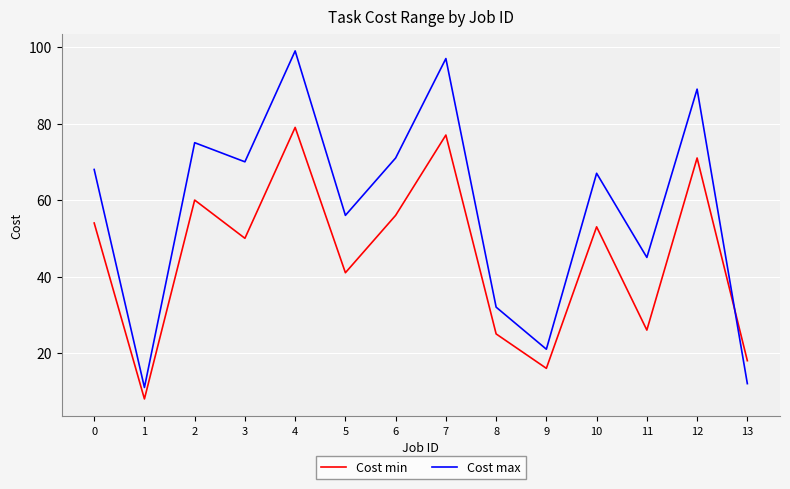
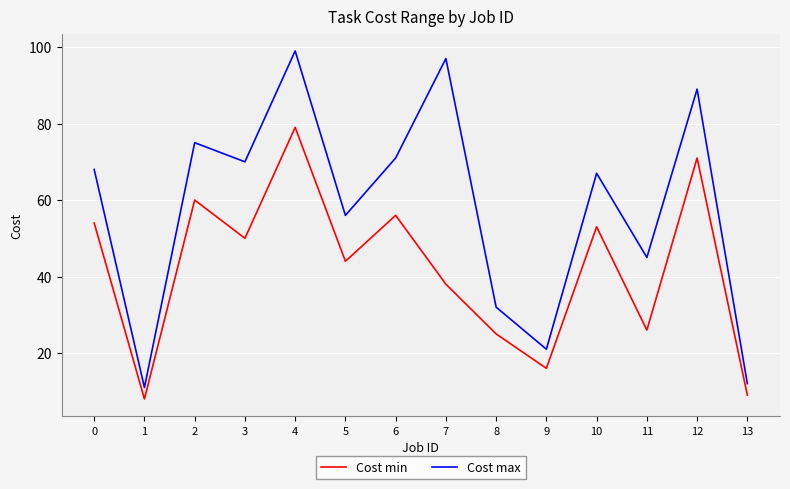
Cost min, 5: 41 -> 44
Cost min, 7: 77 -> 38
Cost min, 13: 18 -> 9
